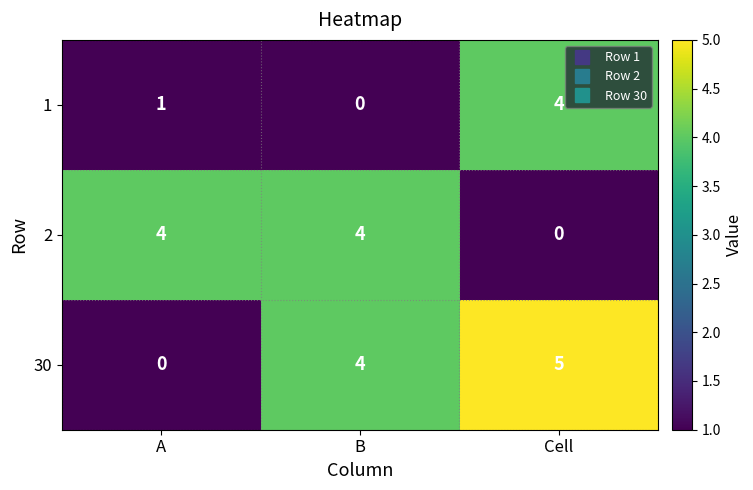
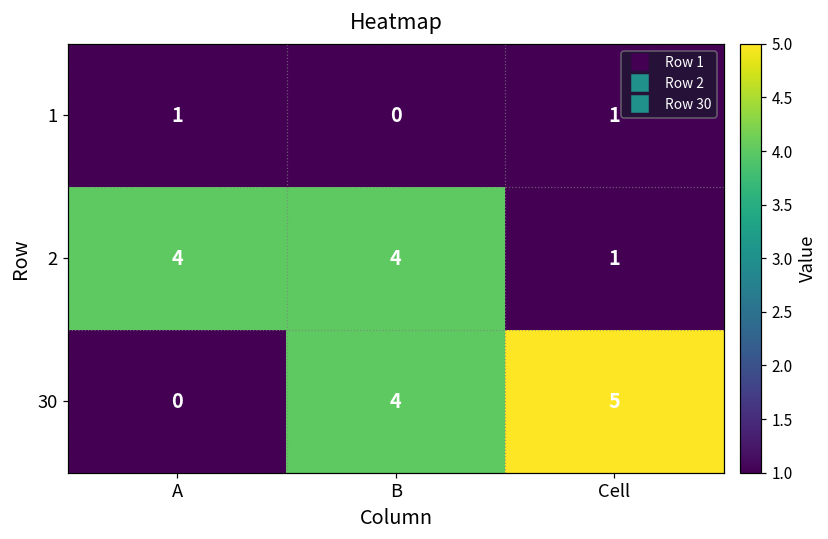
1, Cell: 4 -> 1
2, Cell: 0 -> 1
